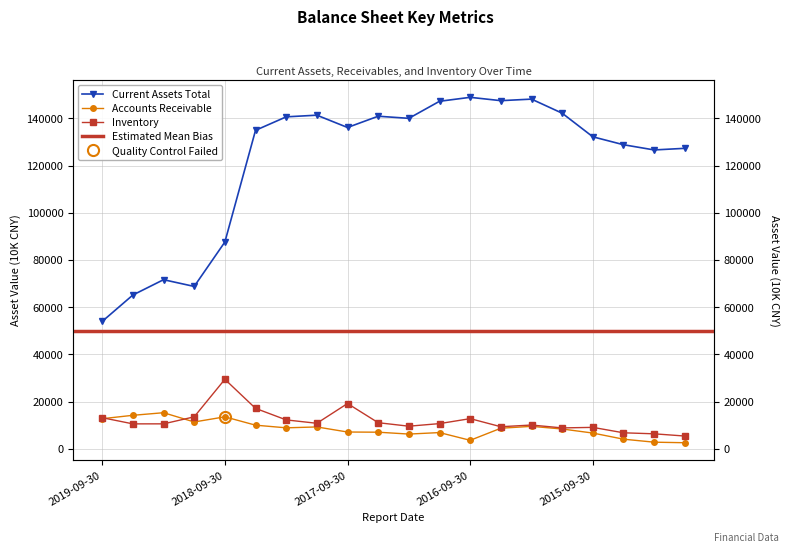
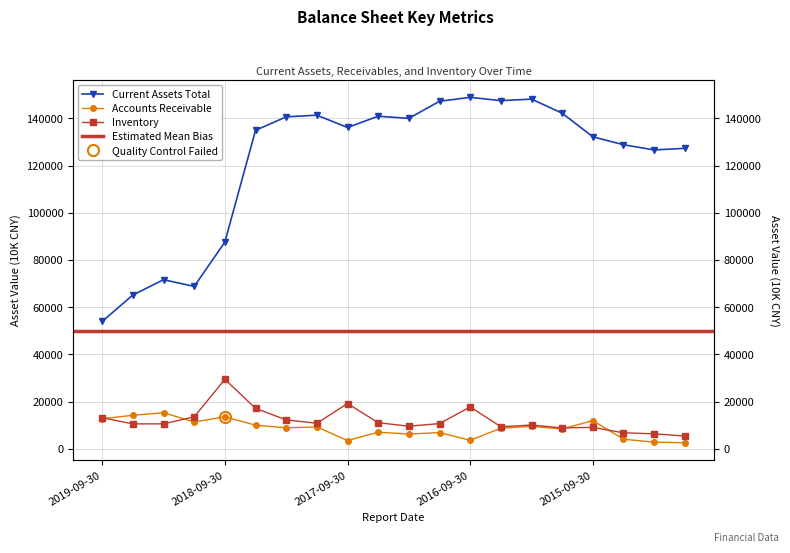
Accounts Receivable, 2017-09-30: 7000 -> 3000
Inventory, 2016-09-30: 13000 -> 18000
Accounts Receivable, 2015-09-30: 7000 -> 12000
